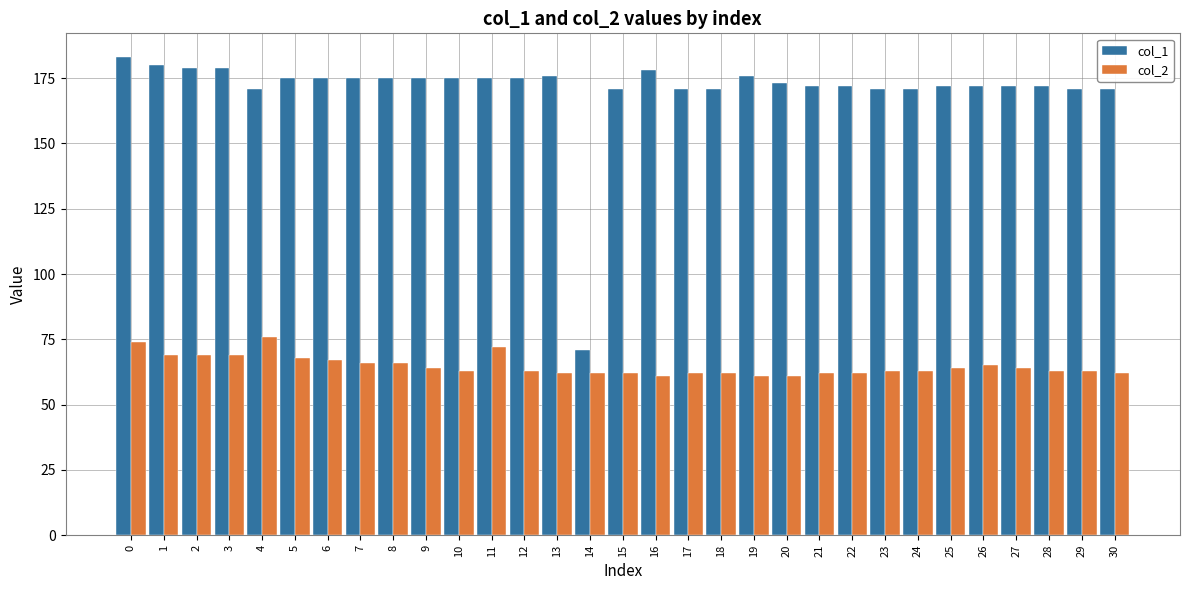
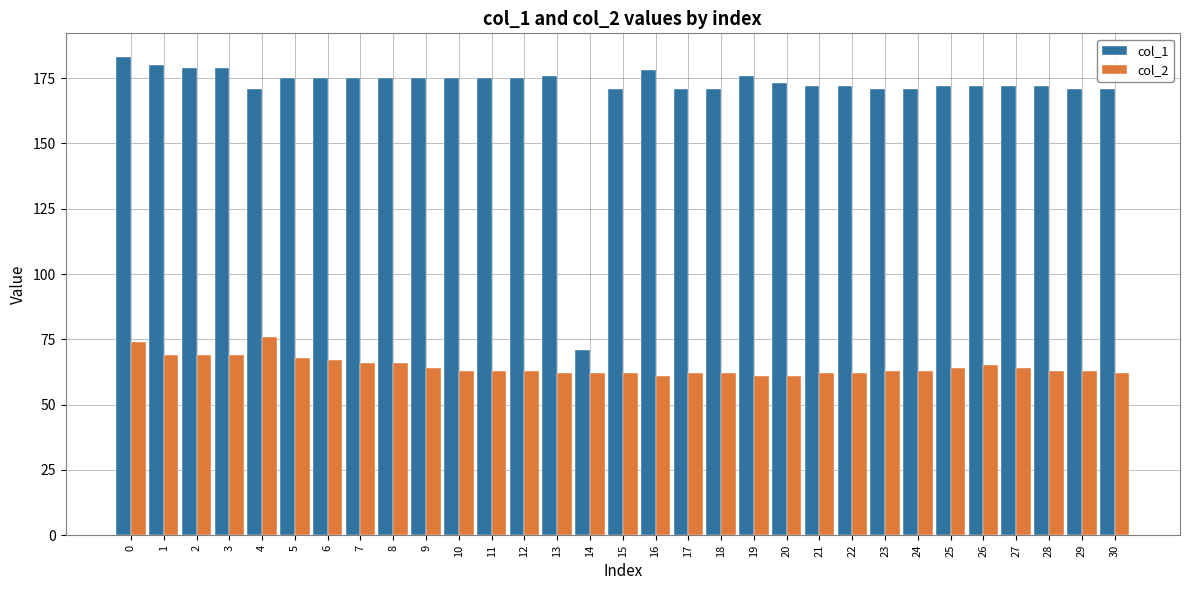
col_2, 11: 72 -> 63
